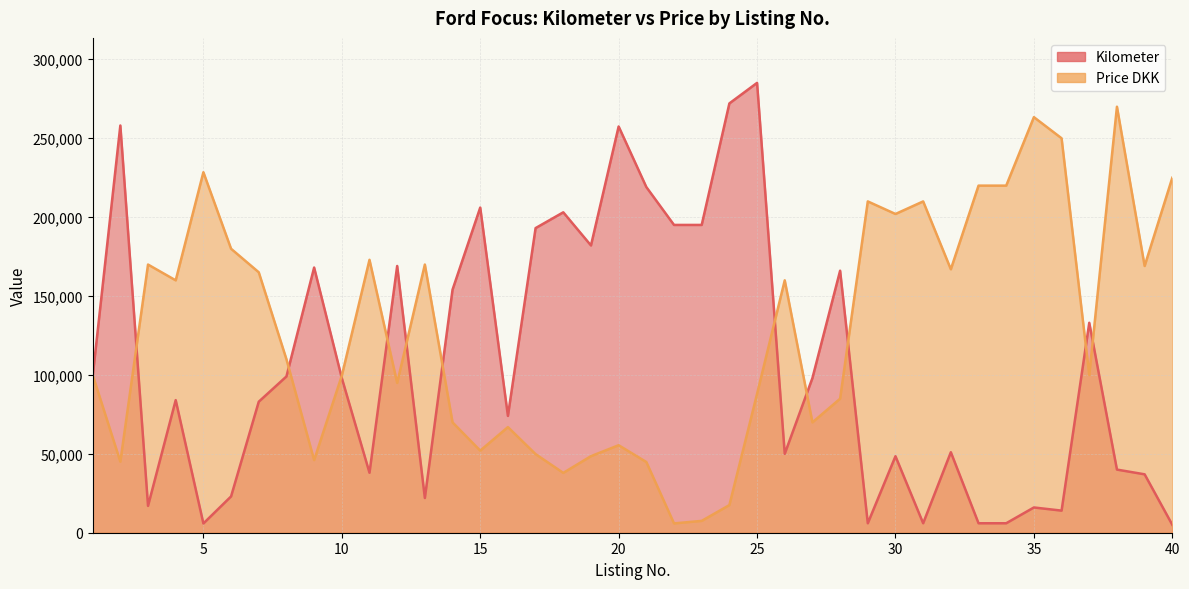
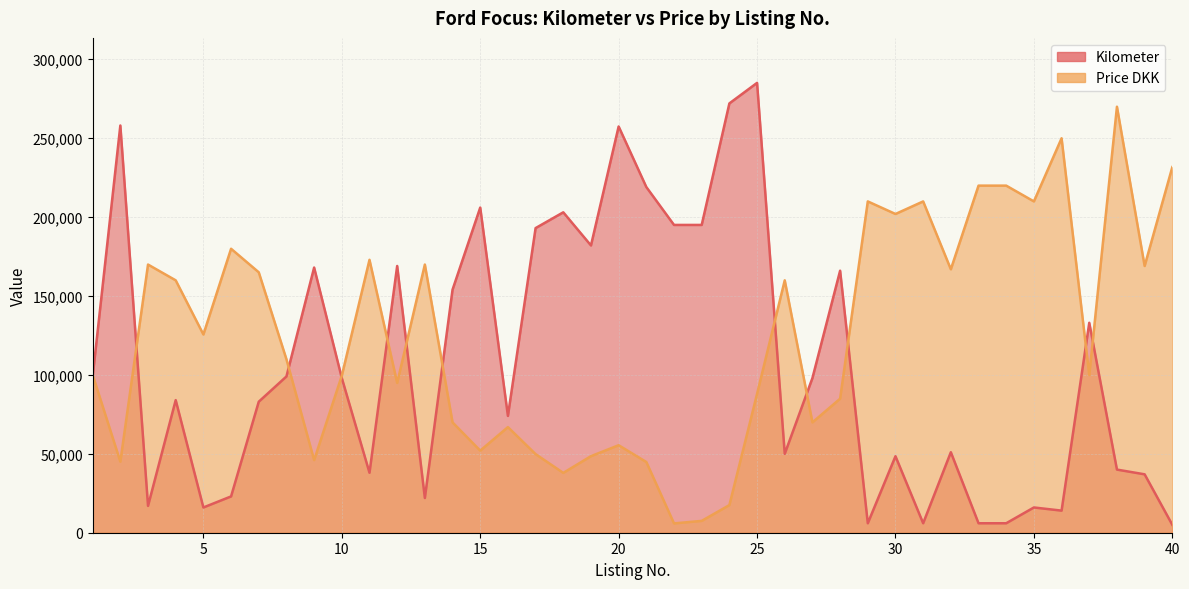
Kilometer, 5: 6,000 -> 16,000
Price DKK, 5: 228,000 -> 126,000
Price DKK, 35: 263,000 -> 210,000
Price DKK, 40: 225,000 -> 232,000
